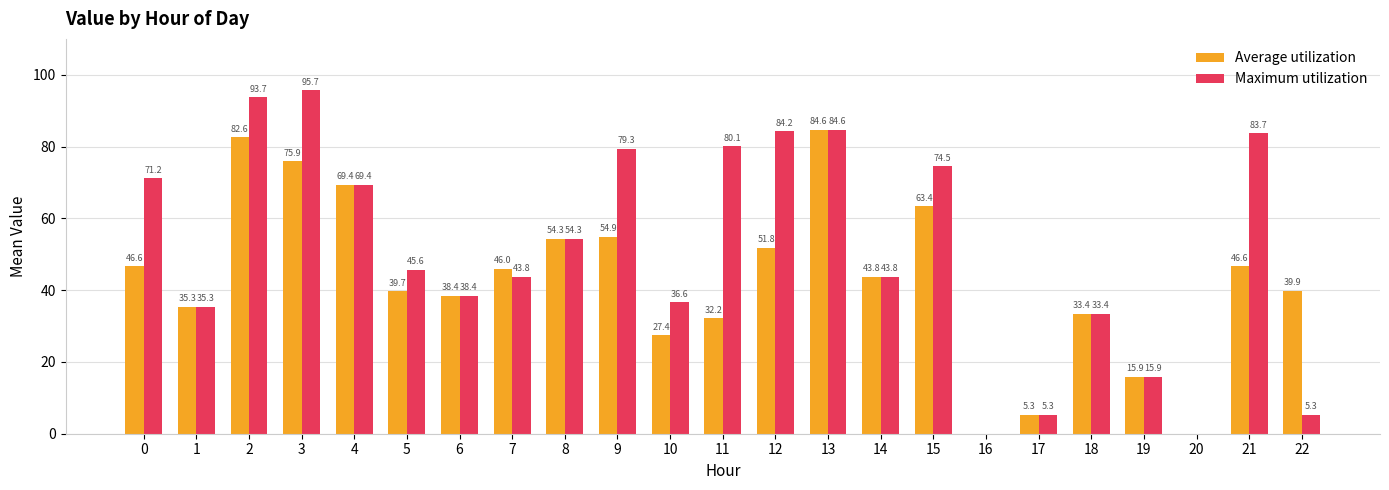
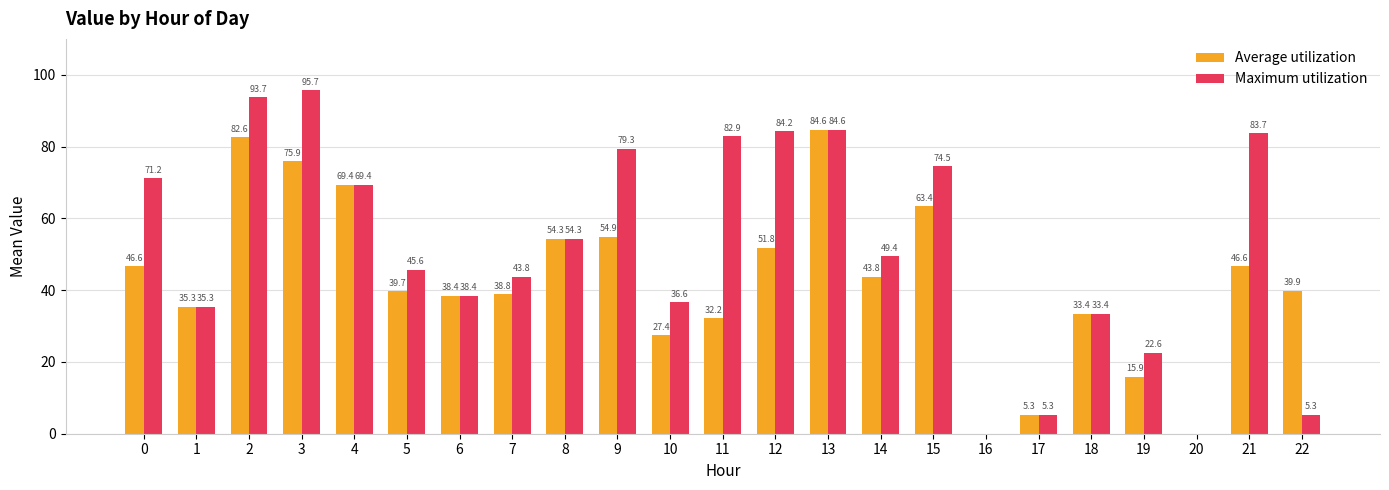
Average utilization, 7: 46.0 -> 38.8
Maximum utilization, 11: 80.1 -> 82.9
Maximum utilization, 14: 43.8 -> 49.4
Maximum utilization, 19: 15.9 -> 22.6
